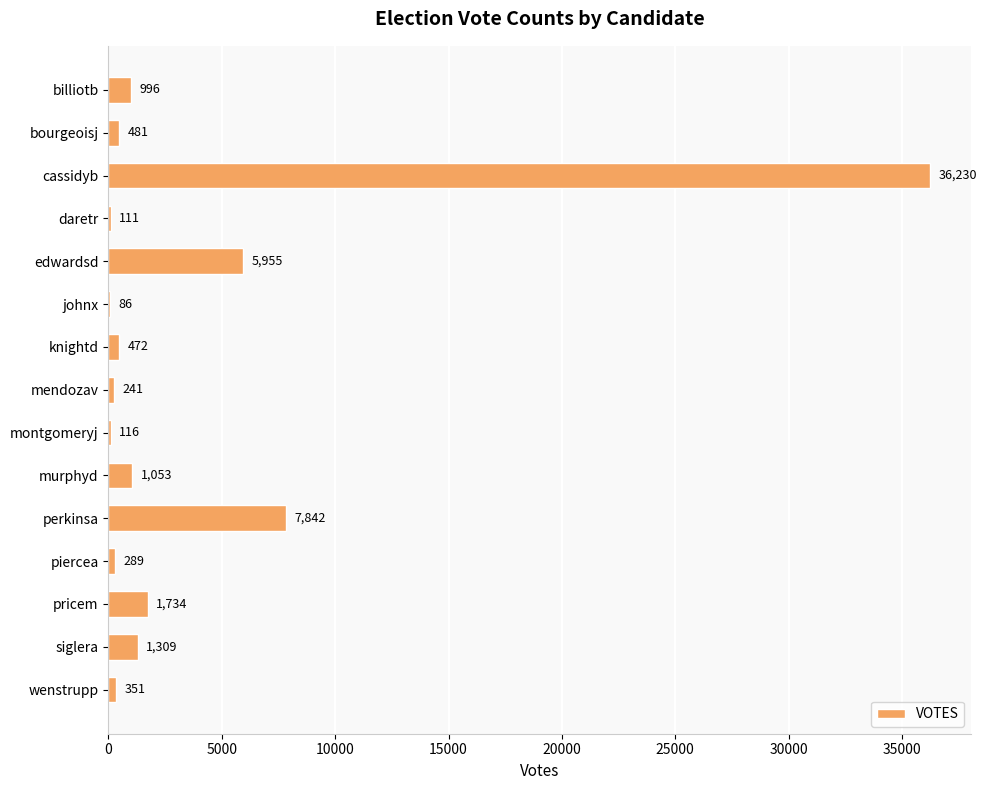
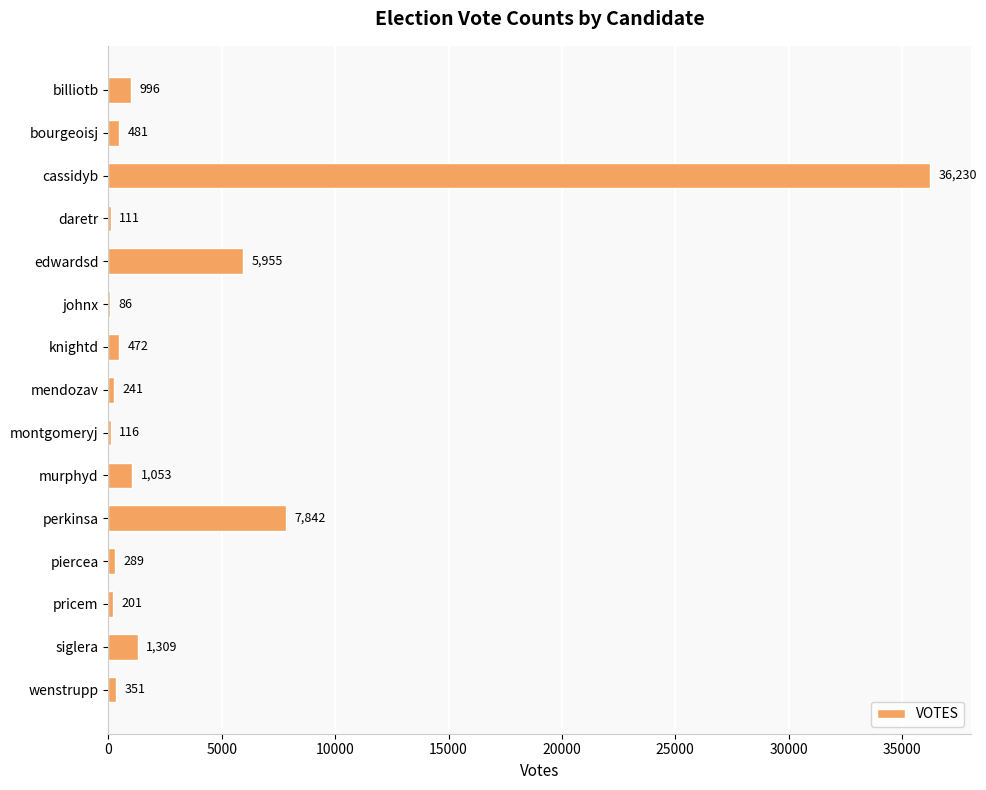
pricem: 1,734 -> 201
